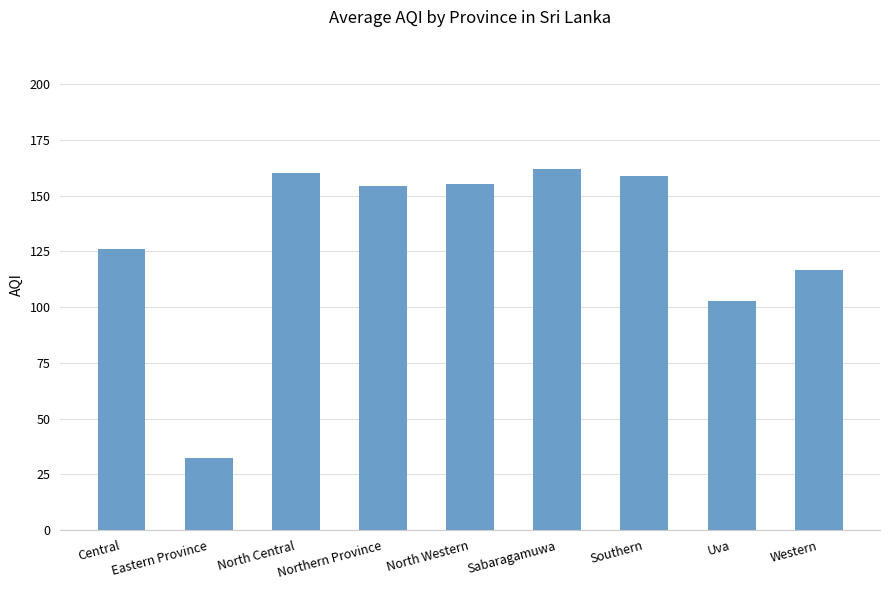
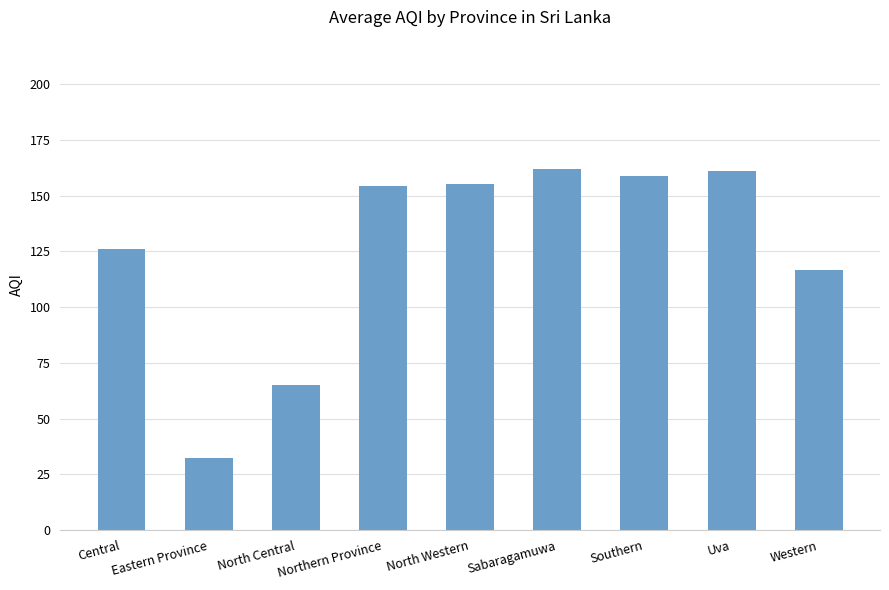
North Central: 160 -> 65
Uva: 103 -> 161
